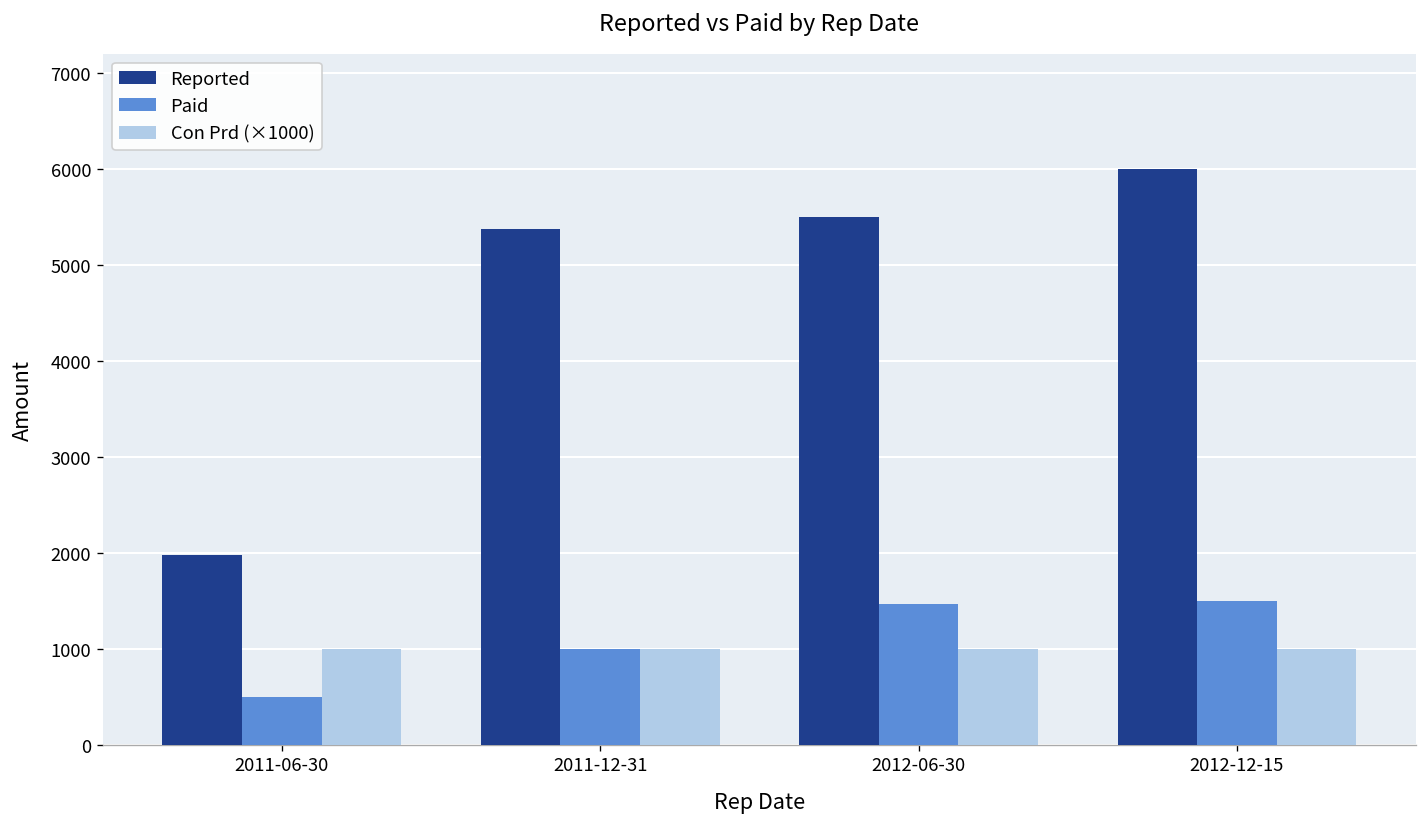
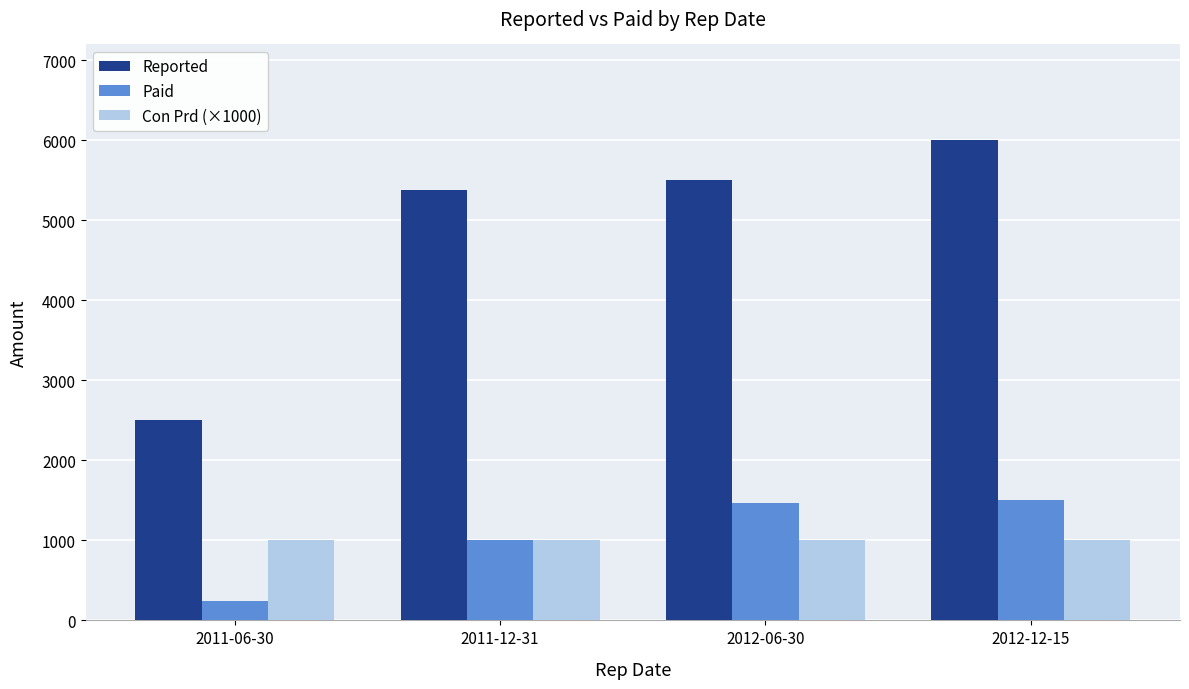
Reported, 2011-06-30: 2000 -> 2500
Paid, 2011-06-30: 500 -> 200
